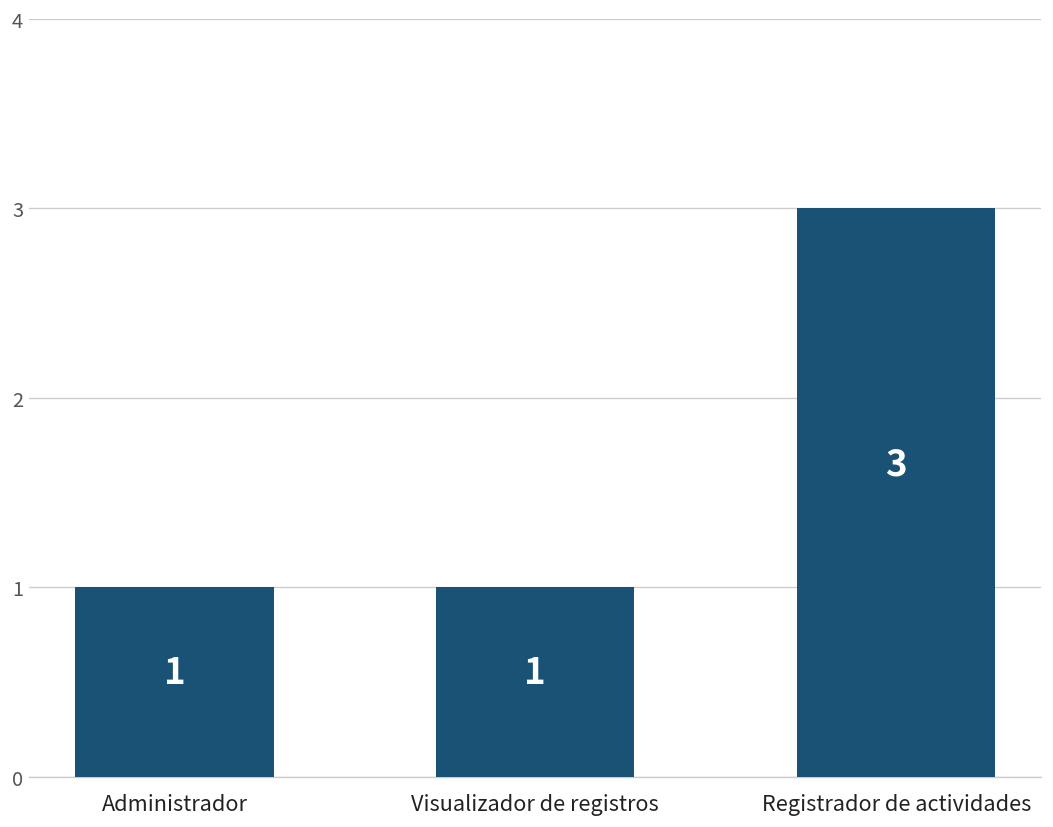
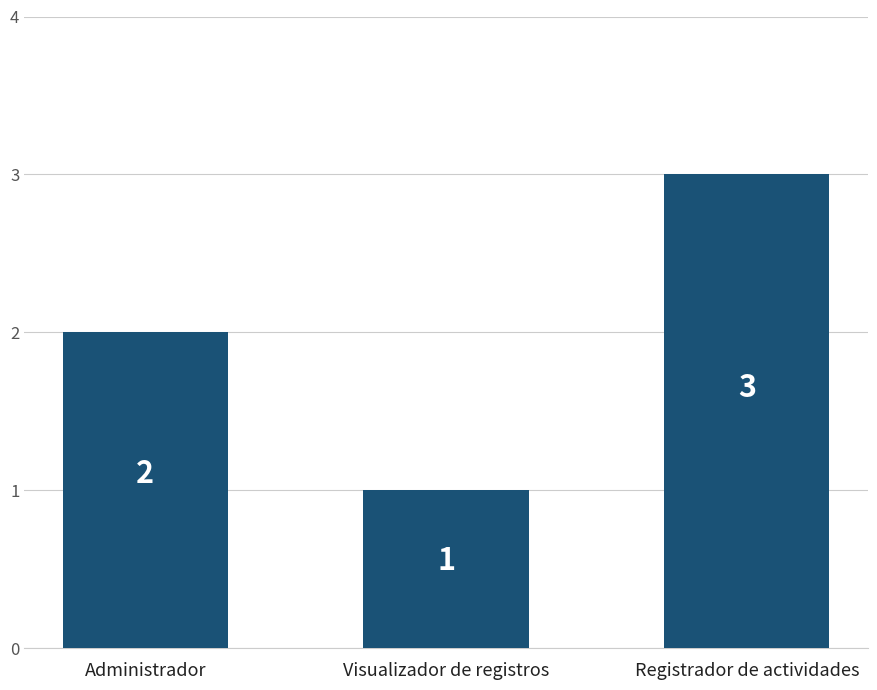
Administrador: 1 -> 2
